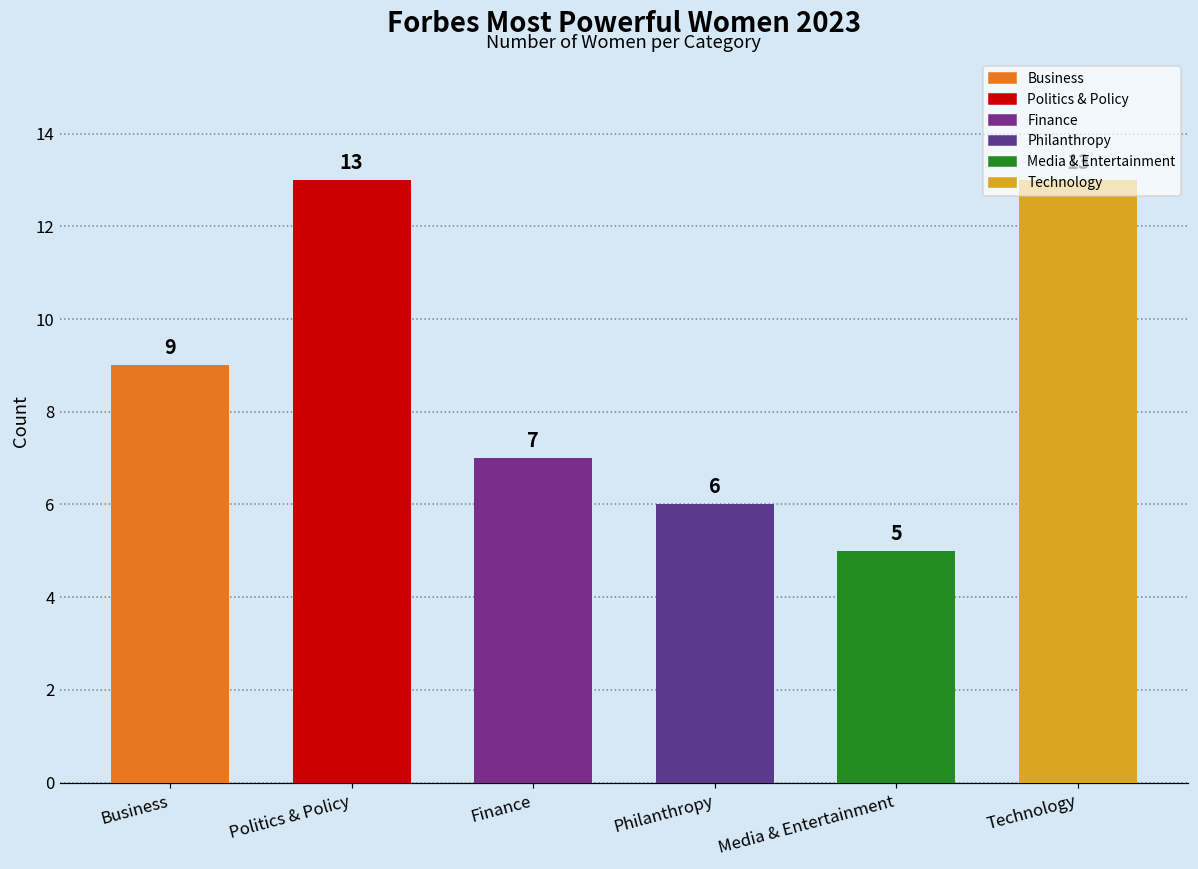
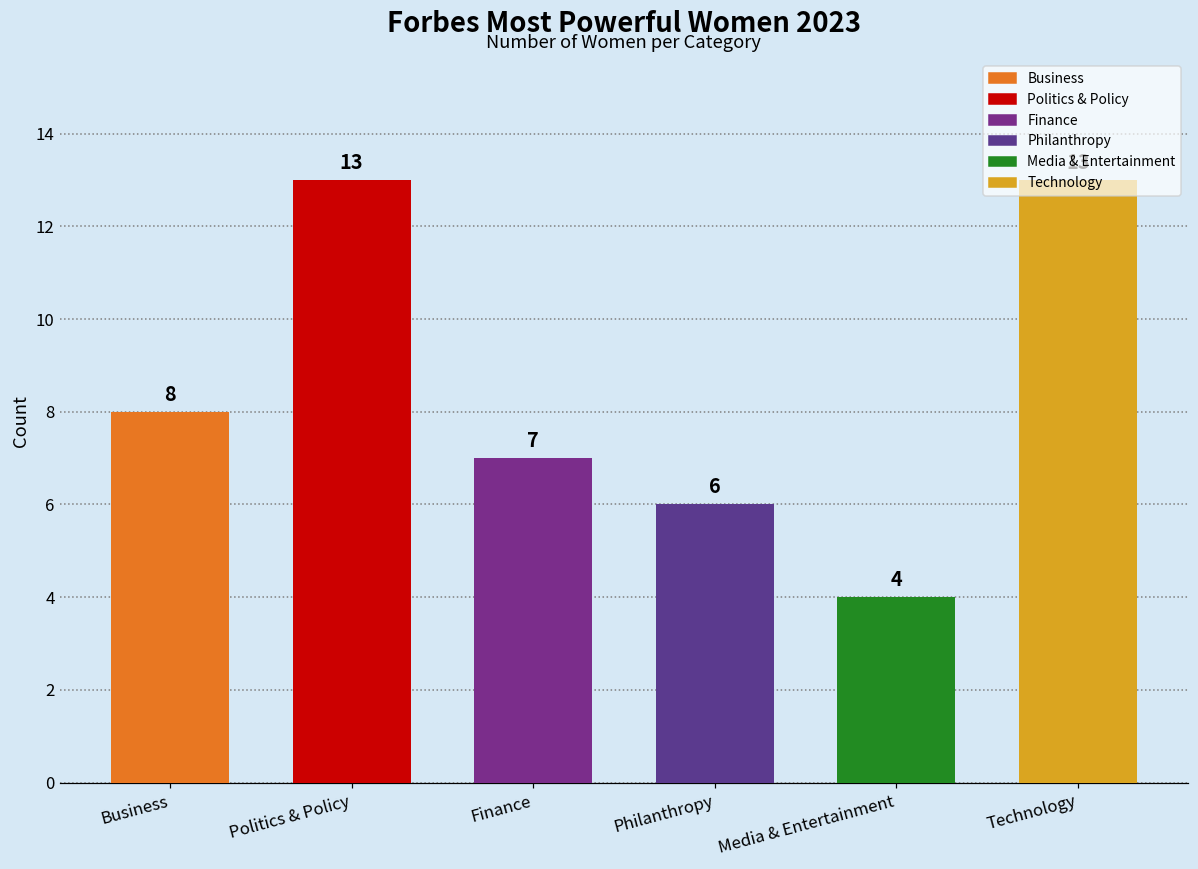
Business: 9 -> 8
Media & Entertainment: 5 -> 4
